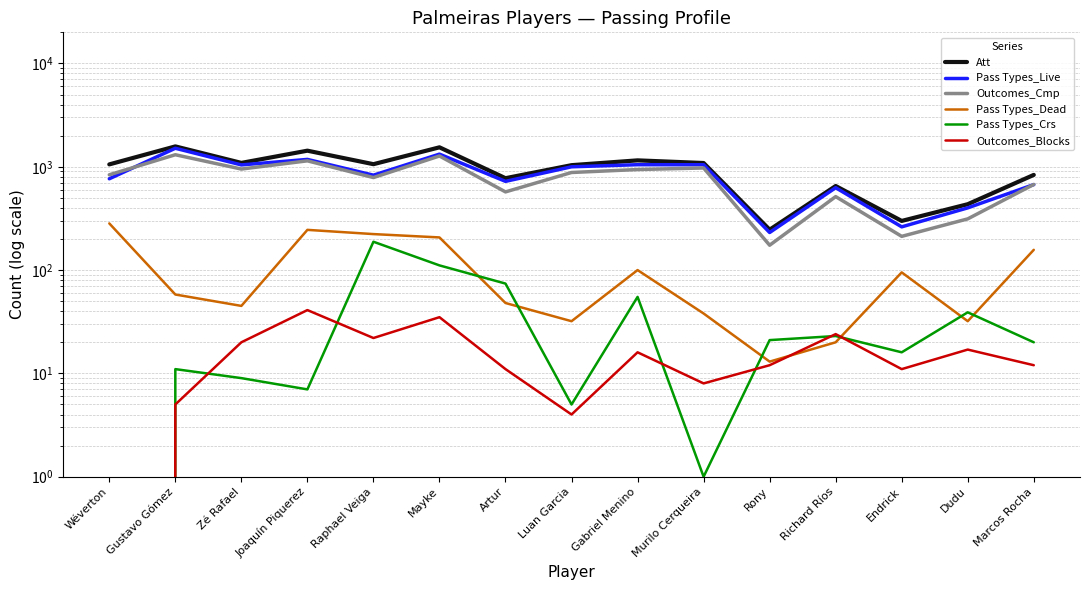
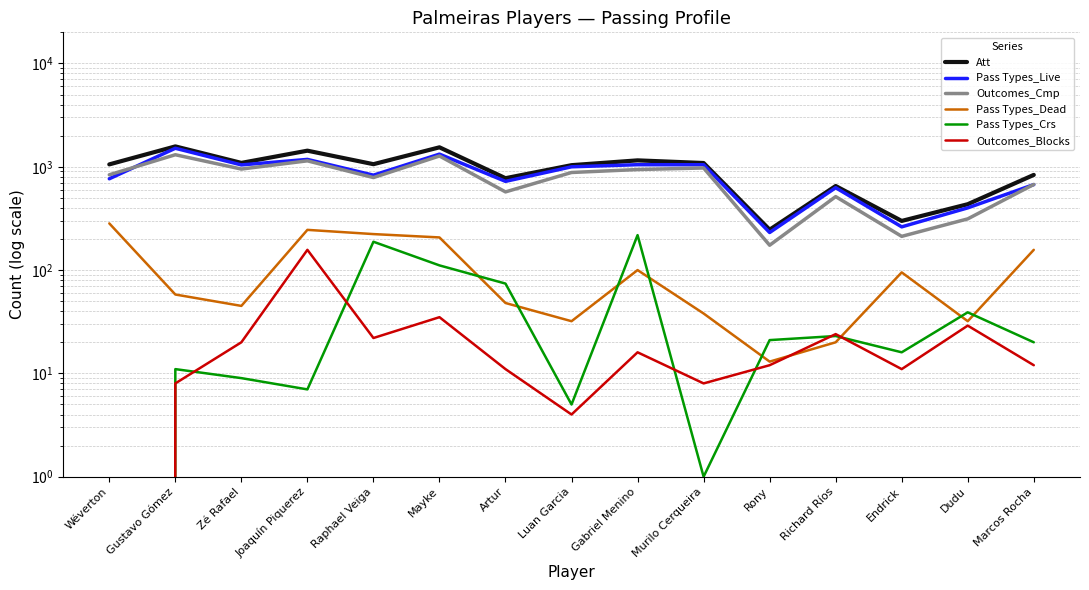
Outcomes_Blocks, Gustavo Gómez: 5 -> 8
Outcomes_Blocks, Joaquín Piquerez: 41 -> 160
Pass Types_Crs, Gabriel Menino: 60 -> 220
Outcomes_Blocks, Dudu: 17 -> 29
